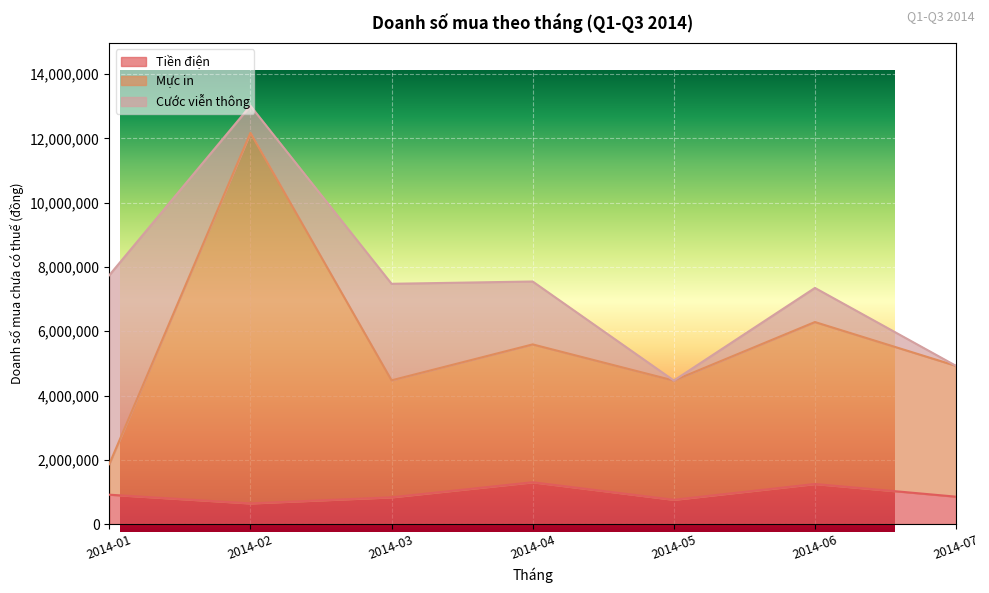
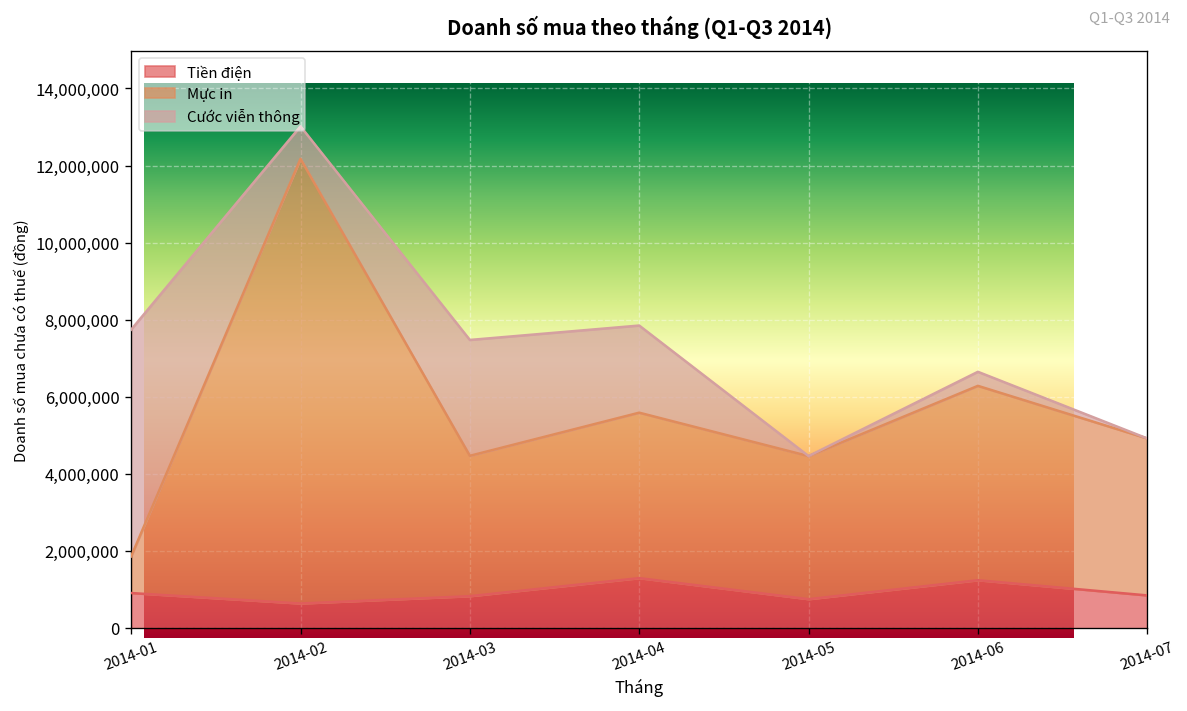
Doanh số mua theo tháng (Q1-Q3 2014), Cước viễn thông, 2014-04: 2,000,000 -> 2,300,000
Doanh số mua theo tháng (Q1-Q3 2014), Cước viễn thông, 2014-06: 1,100,000 -> 400,000
